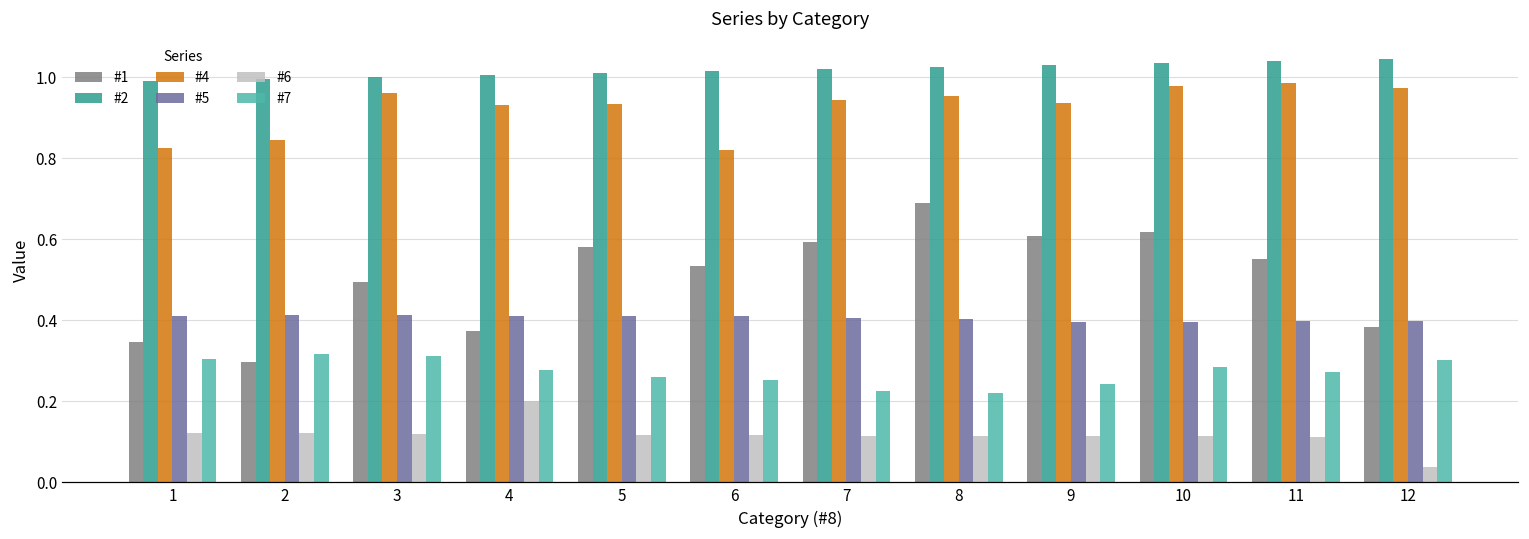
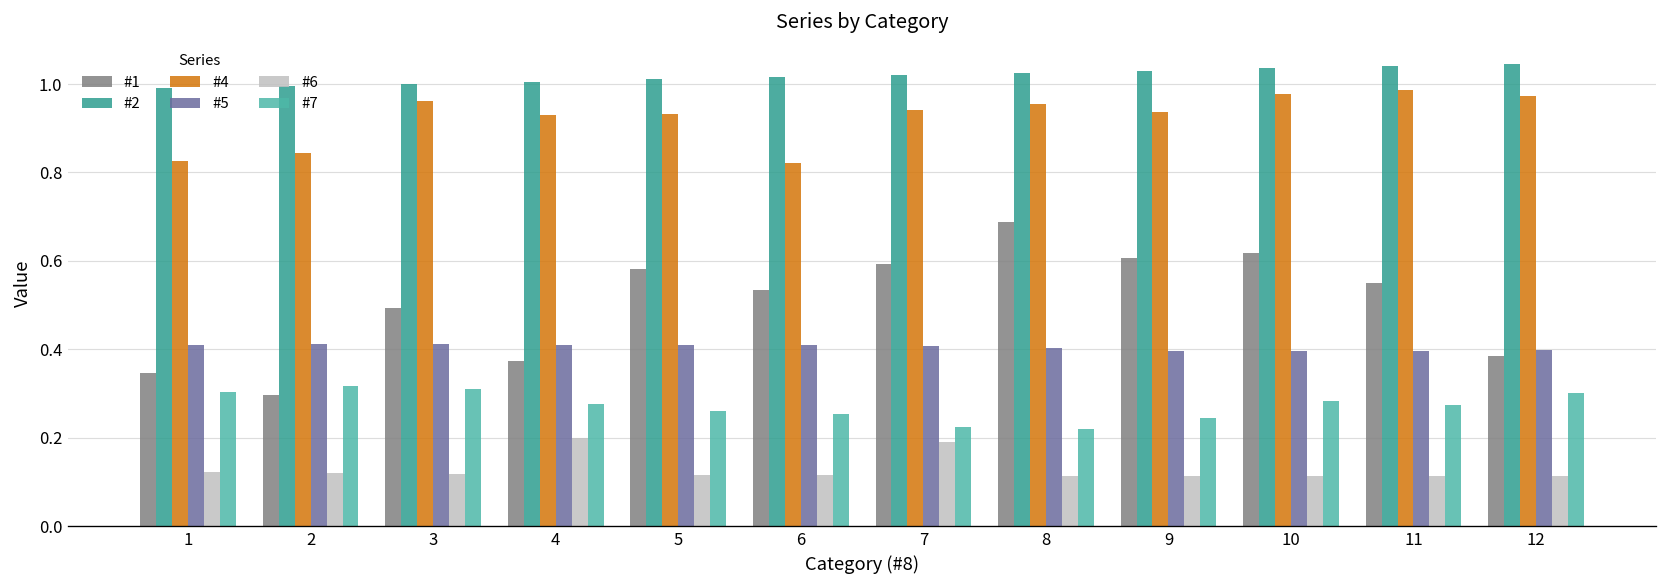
#6, 7: 0.11 -> 0.19
#6, 12: 0.04 -> 0.11
